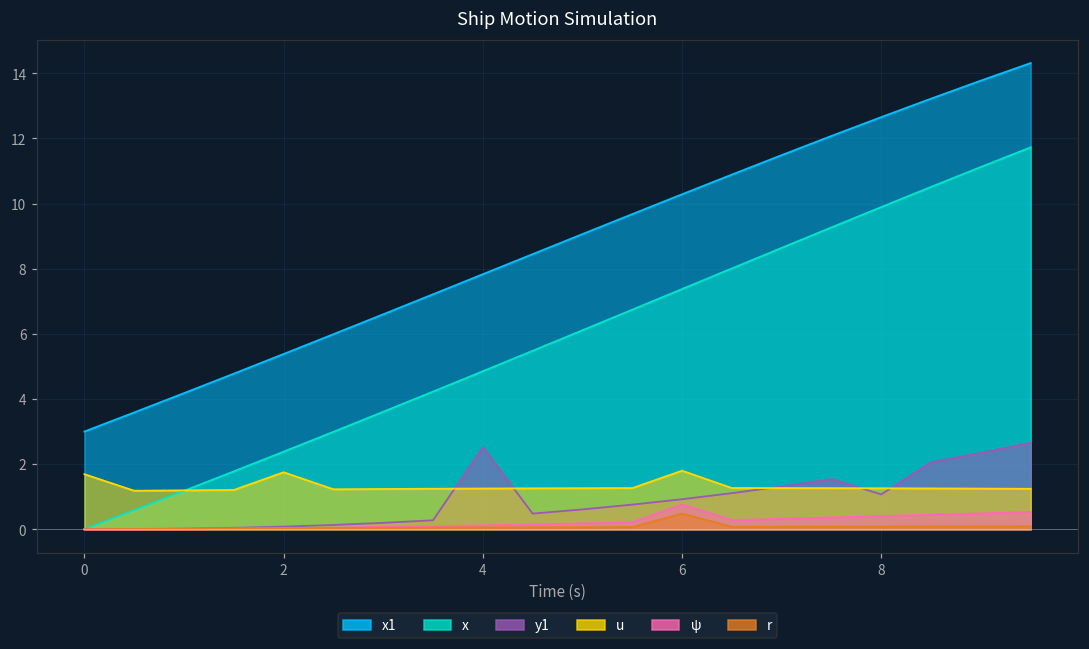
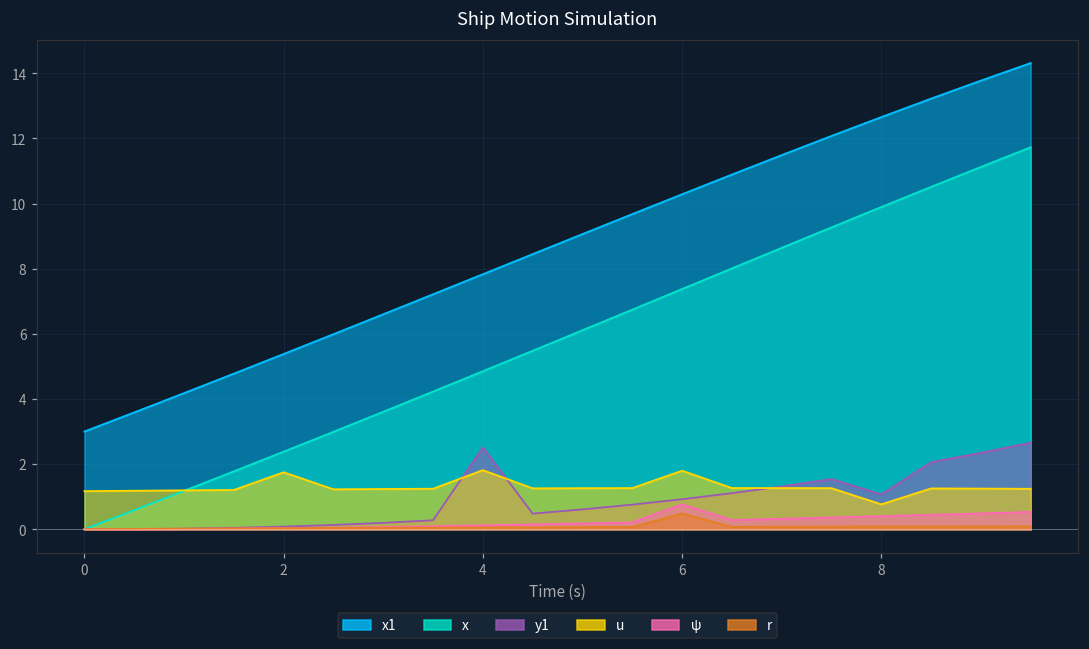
u, 0: 1.7 -> 1.2
u, 4: 1.3 -> 1.8
u, 8: 1.3 -> 0.8
